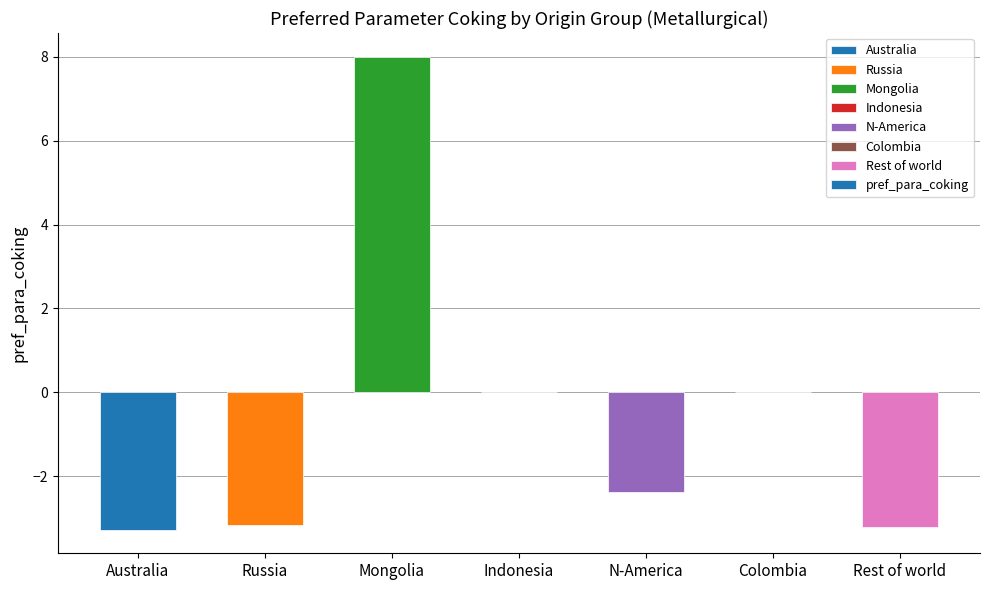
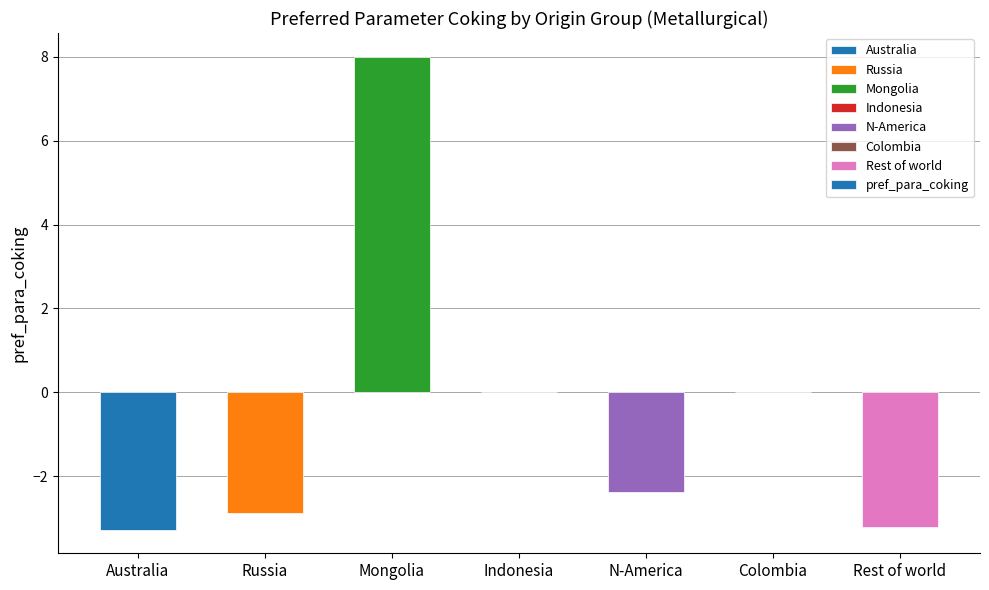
Russia: -3.1 -> -2.9
